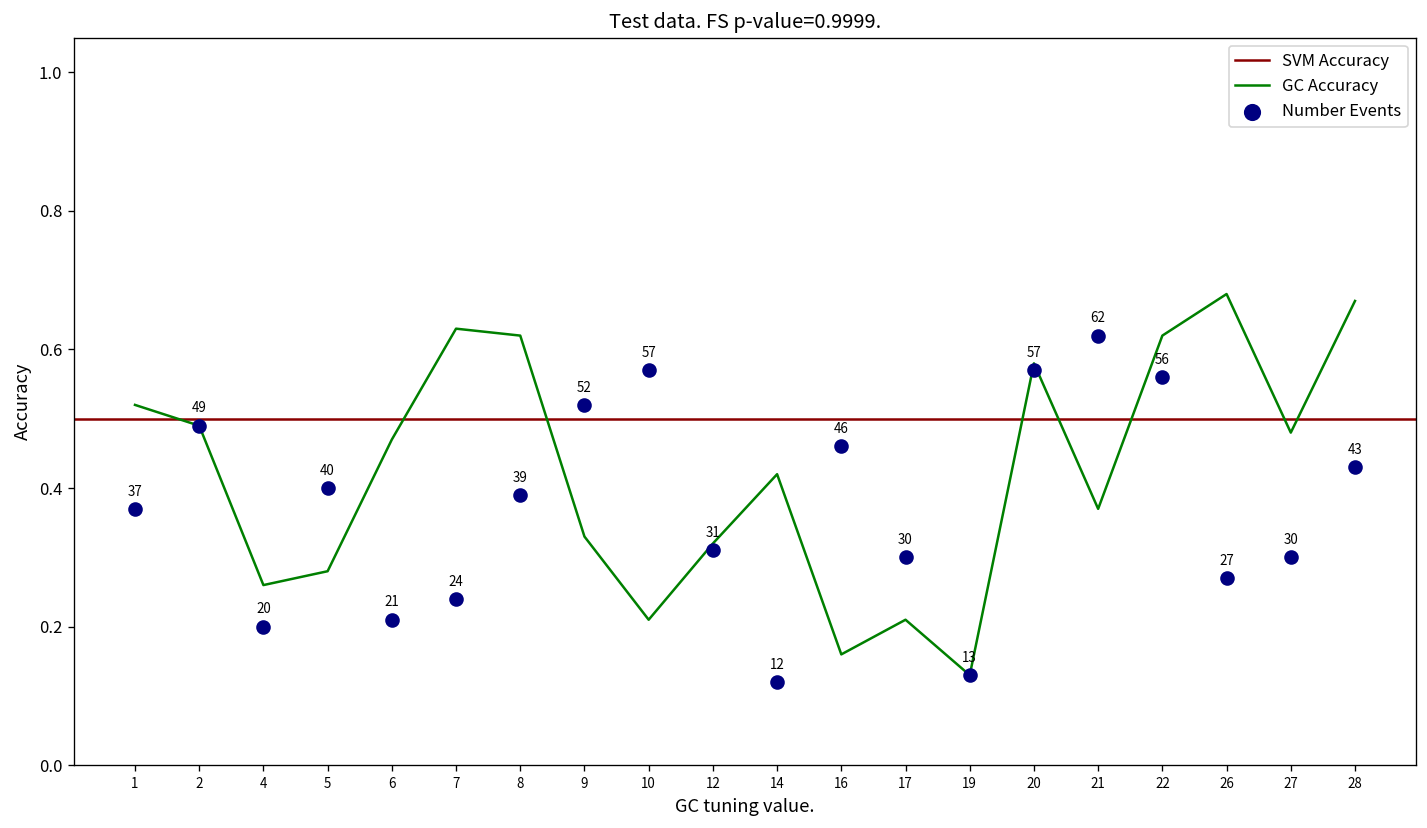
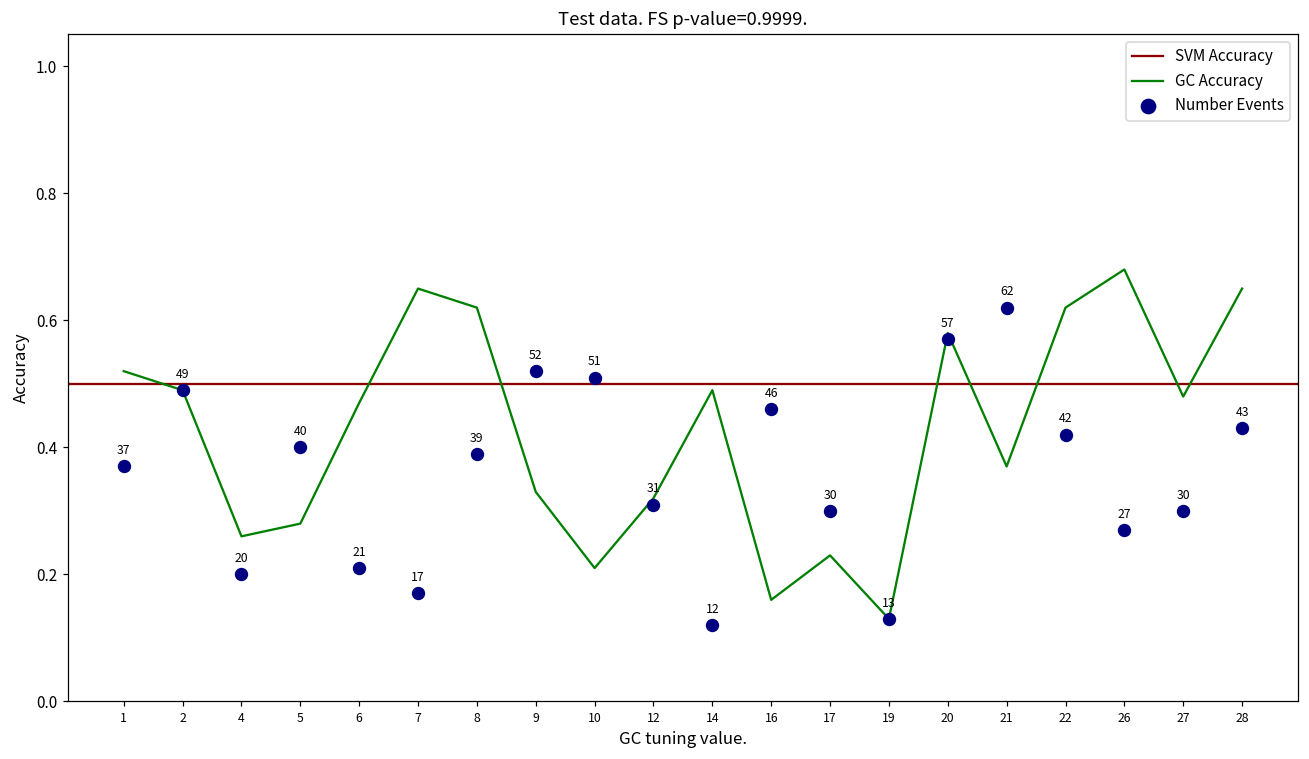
GC Accuracy, 7: 0.63 -> 0.65
Number Events, 7: 24 -> 17
Number Events, 10: 57 -> 51
GC Accuracy, 14: 0.42 -> 0.49
GC Accuracy, 17: 0.21 -> 0.23
Number Events, 22: 56 -> 42
GC Accuracy, 28: 0.67 -> 0.65
